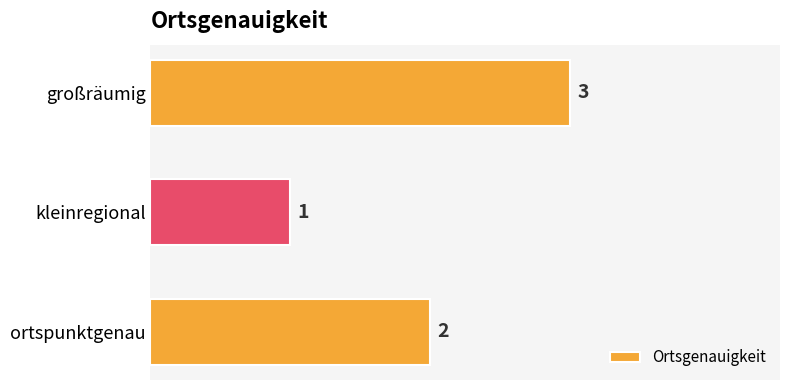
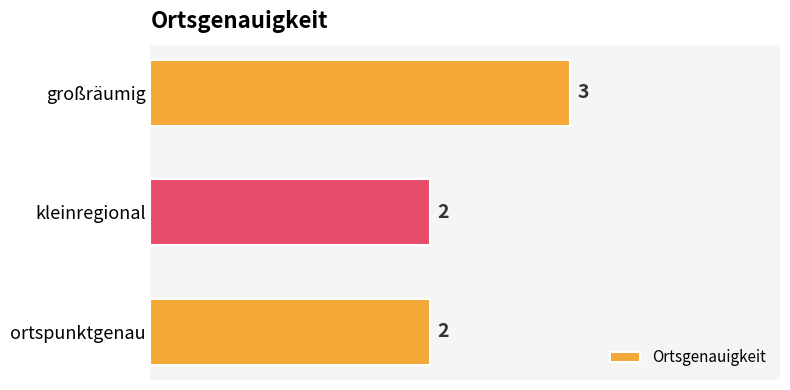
kleinregional: 1 -> 2
